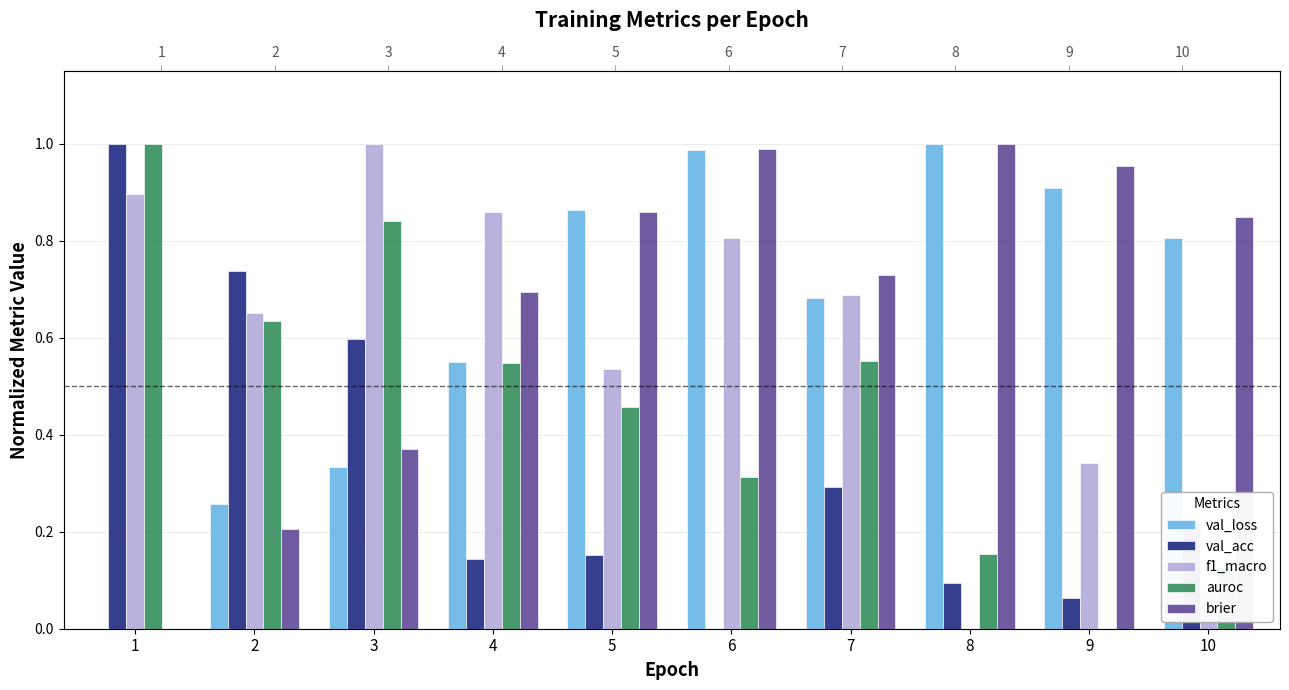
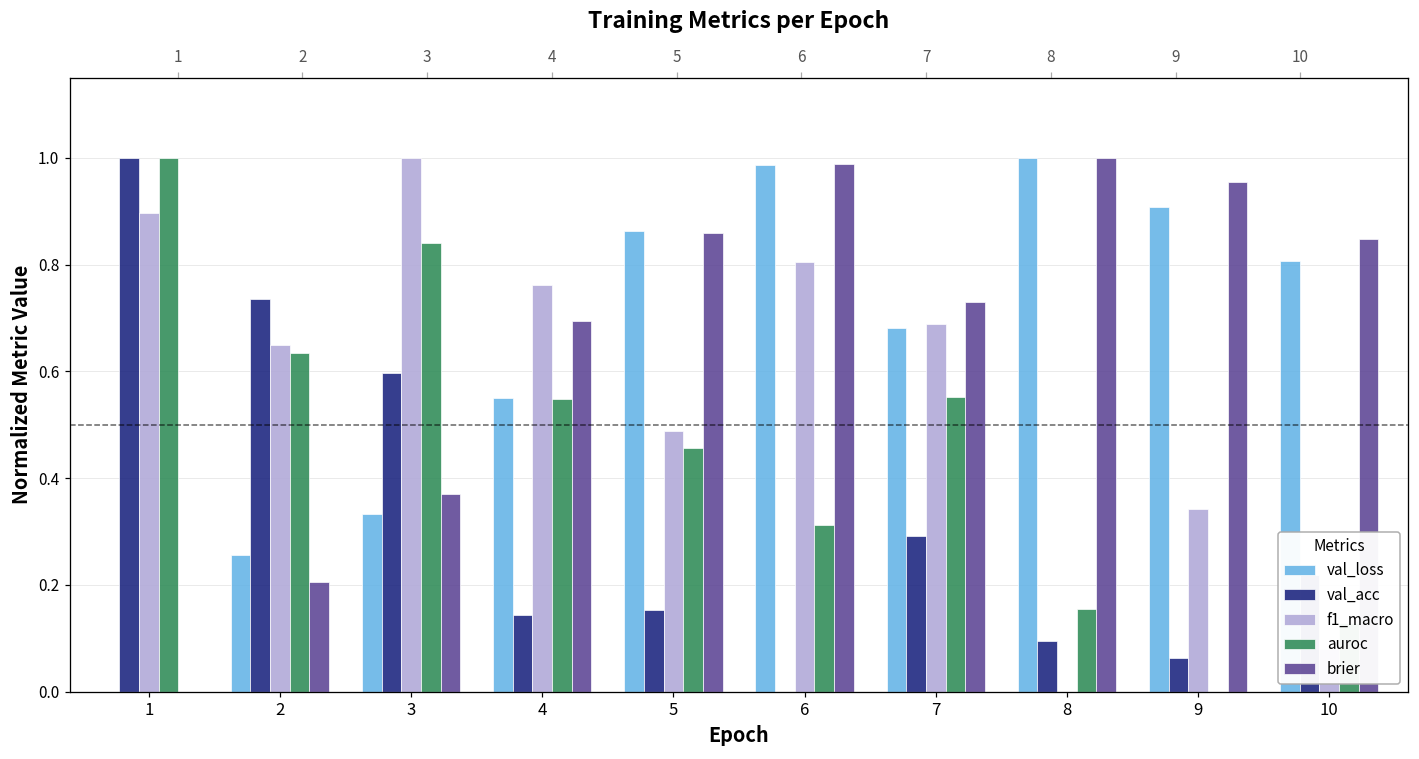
f1_macro, 4: 0.86 -> 0.76
f1_macro, 5: 0.54 -> 0.49
